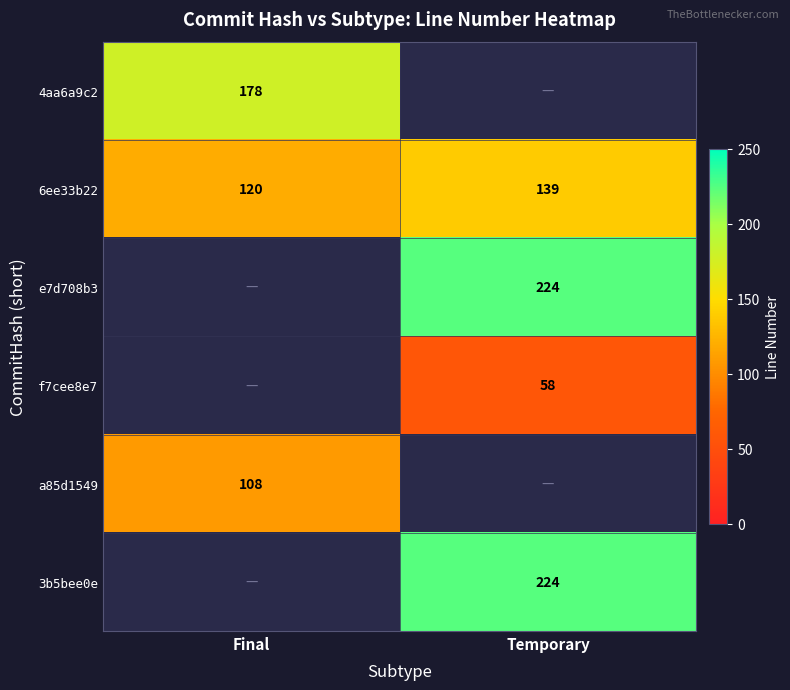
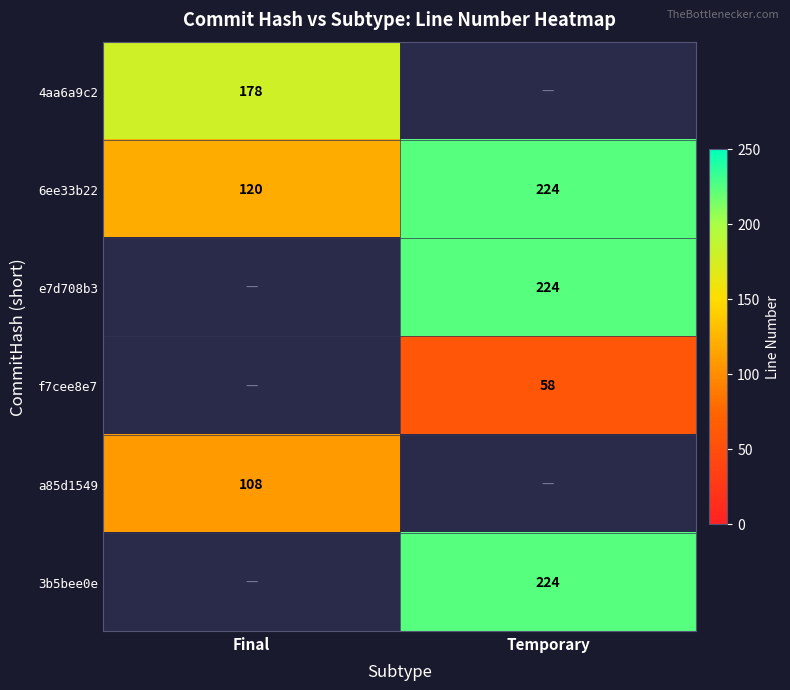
6ee33b22, Temporary: 139 -> 224
